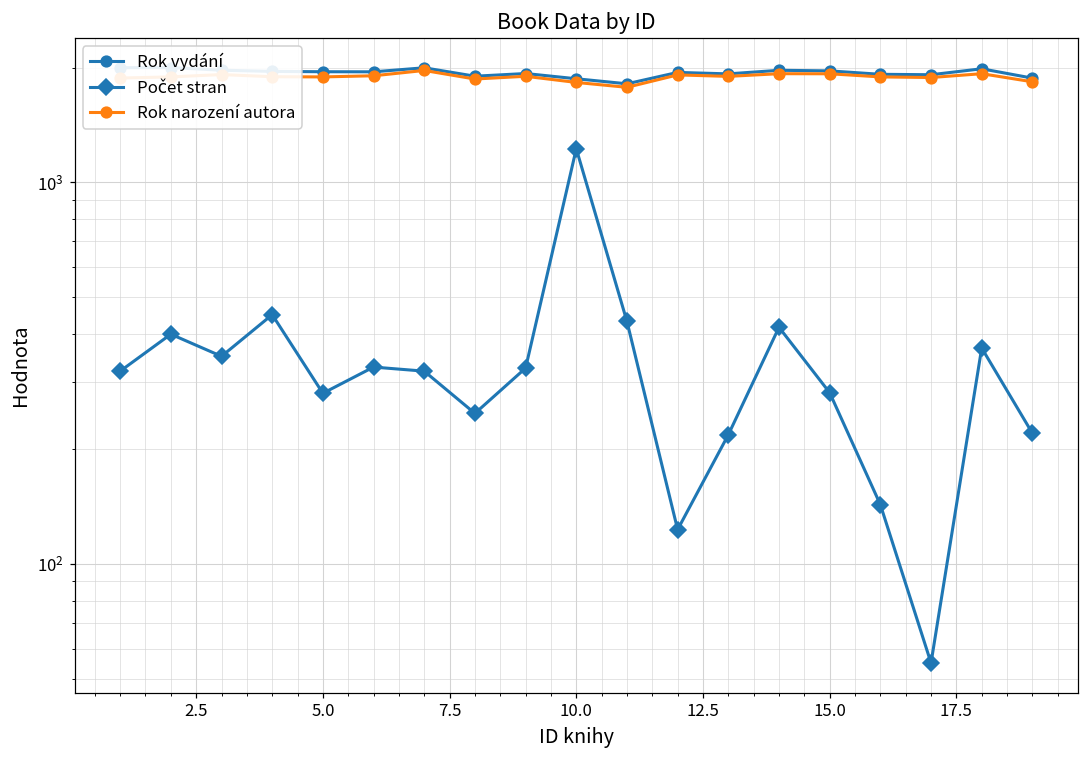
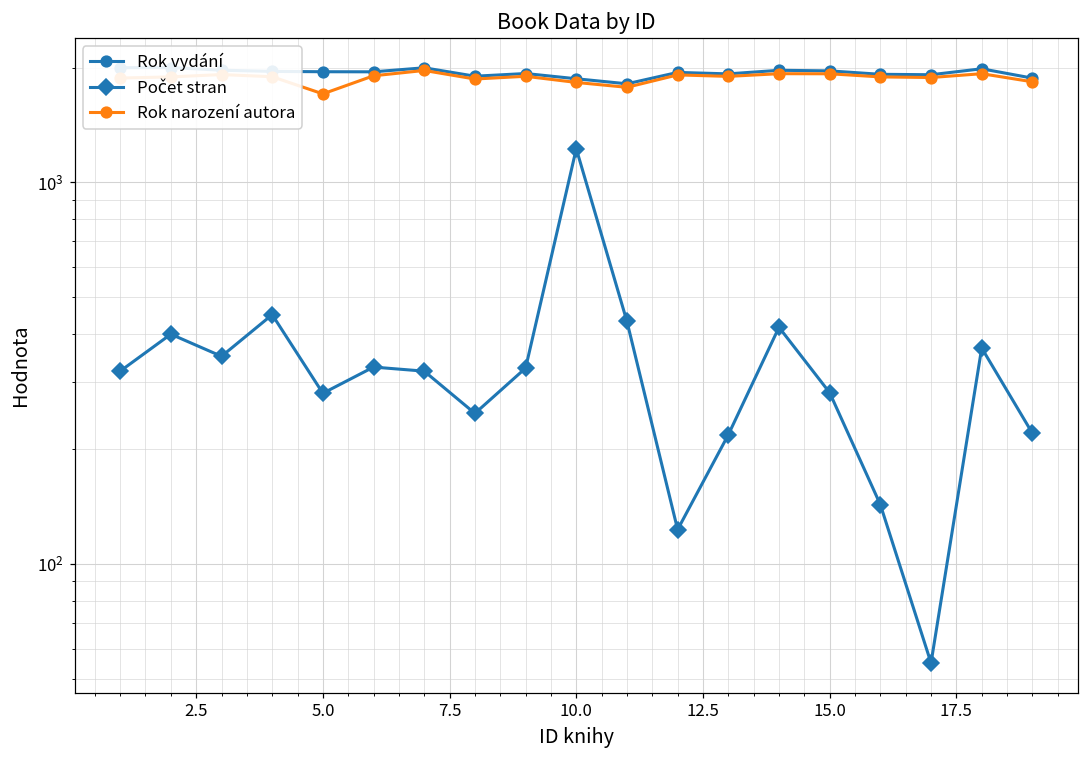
Rok narození autora, 5.0: 1900 -> 1700
